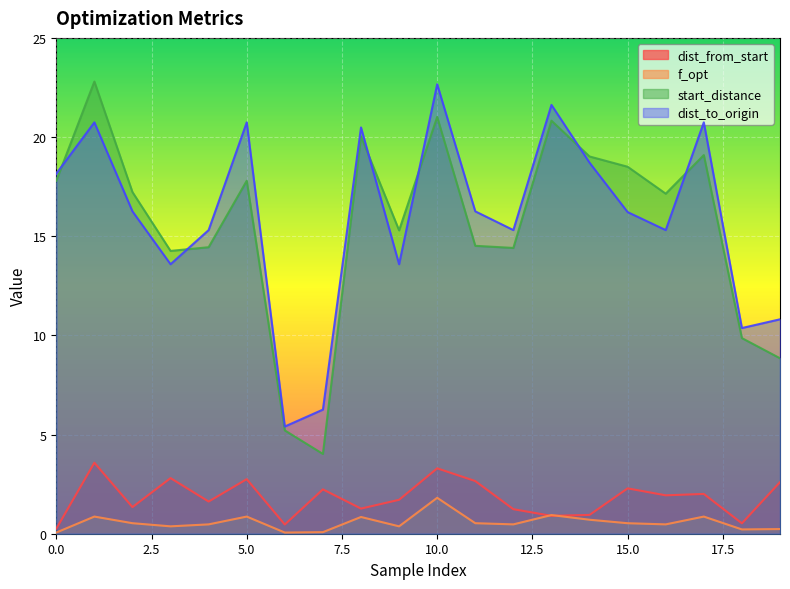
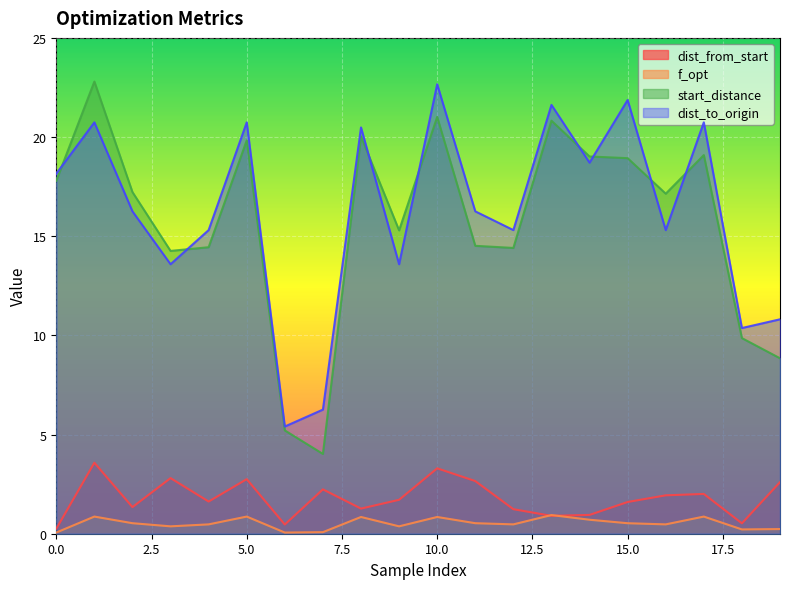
start_distance, 5.0: 17.8 -> 19.8
f_opt, 10.0: 1.8 -> 0.8
dist_from_start, 15.0: 2.3 -> 1.6
start_distance, 15.0: 18.5 -> 18.9
dist_to_origin, 15.0: 16.2 -> 21.9
